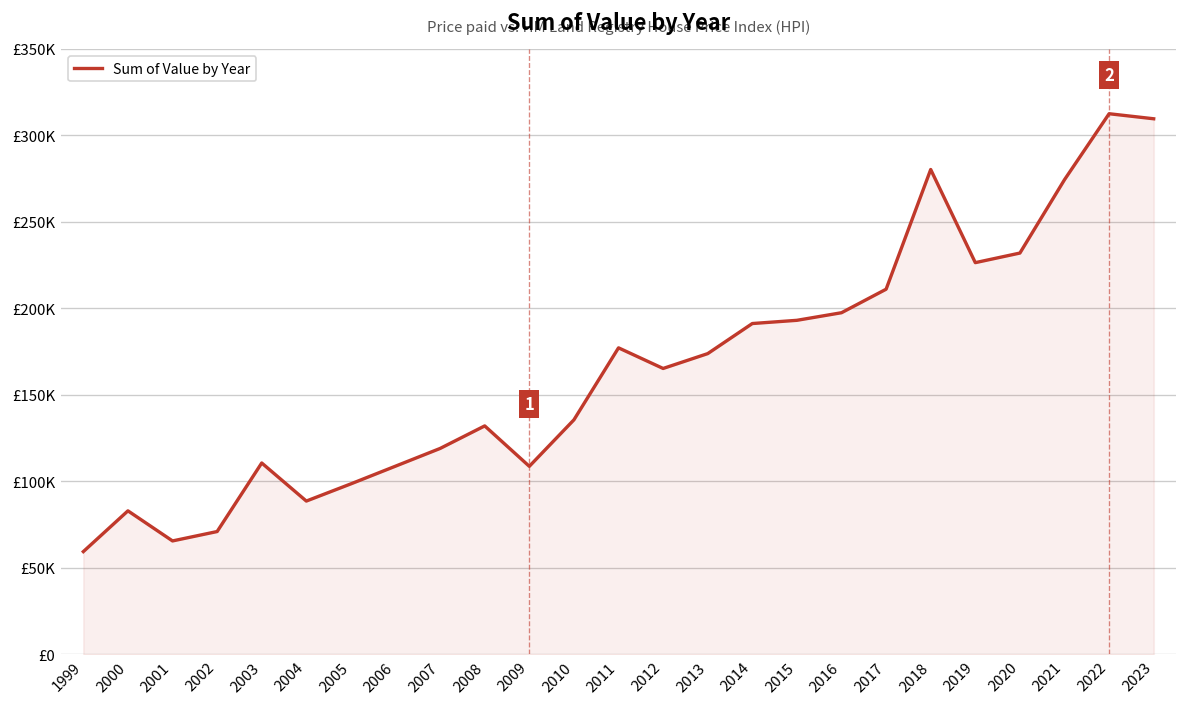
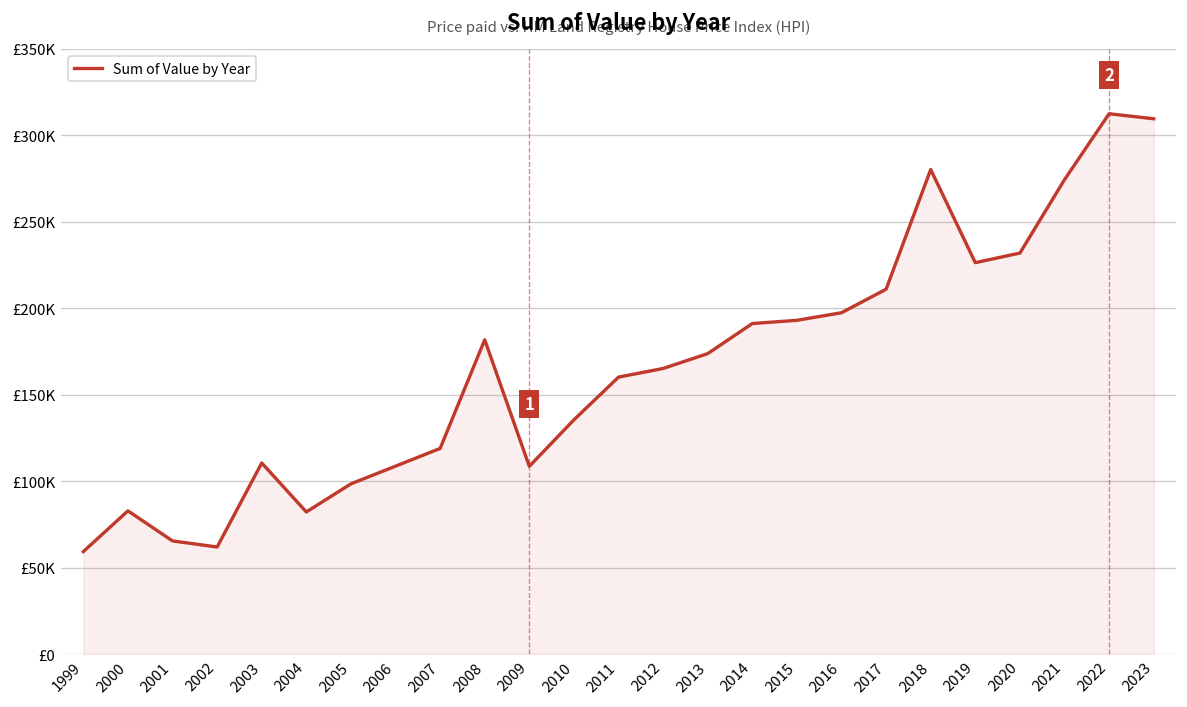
2002: £71000 -> £62000
2004: £89000 -> £82000
2008: £132000 -> £182000
2011: £177000 -> £160000
